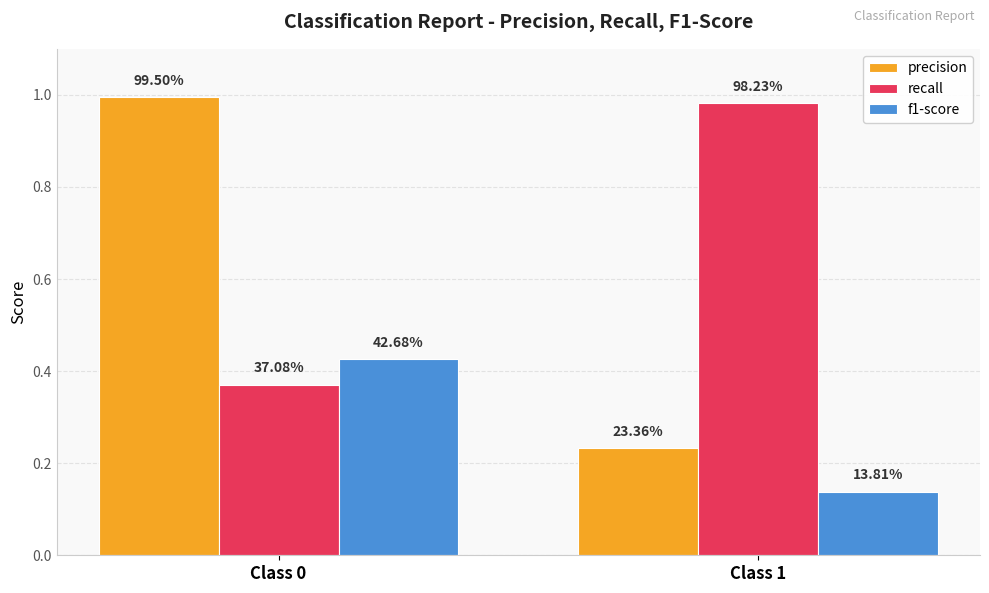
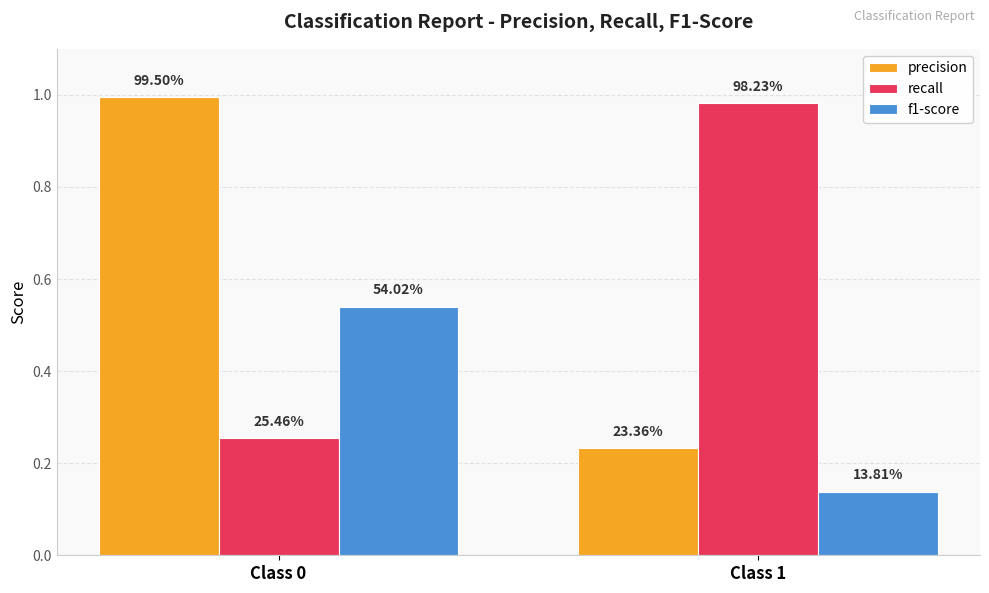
recall, Class 0: 37.08% -> 25.46%
f1-score, Class 0: 42.68% -> 54.02%
